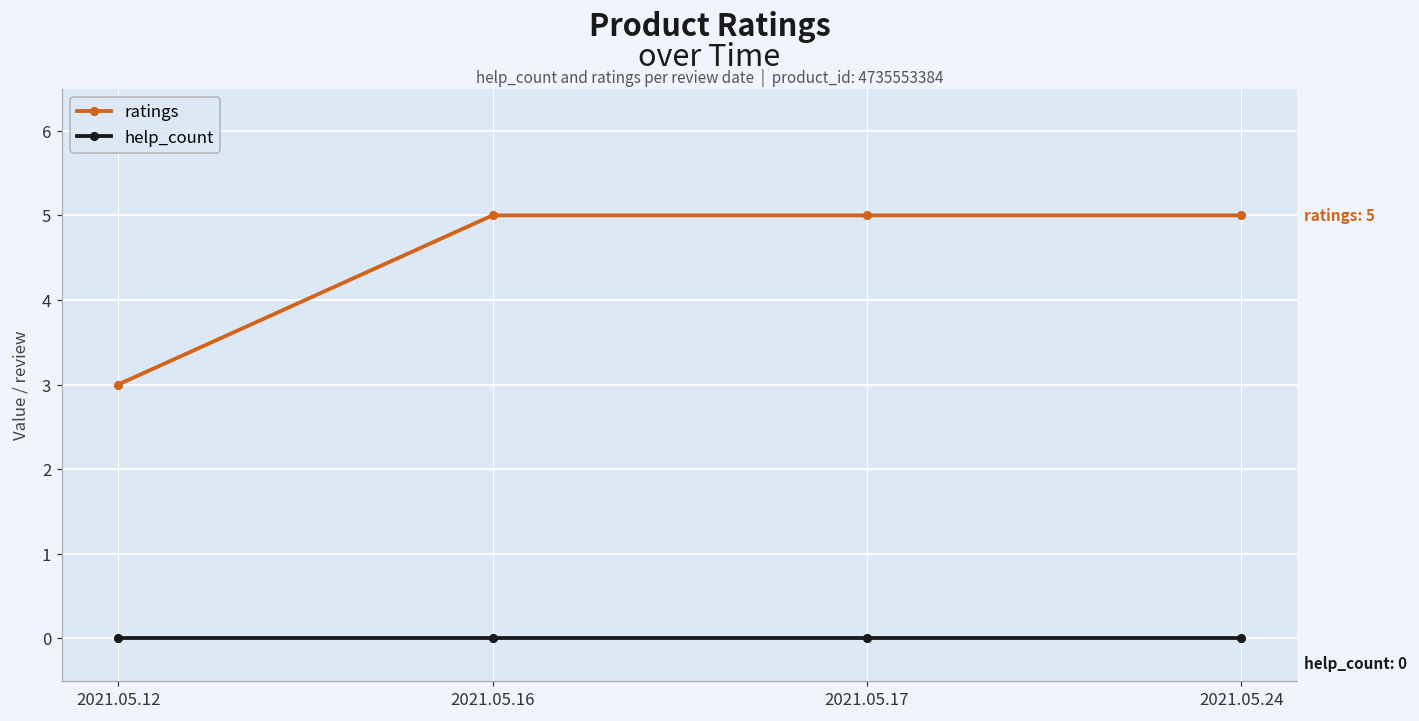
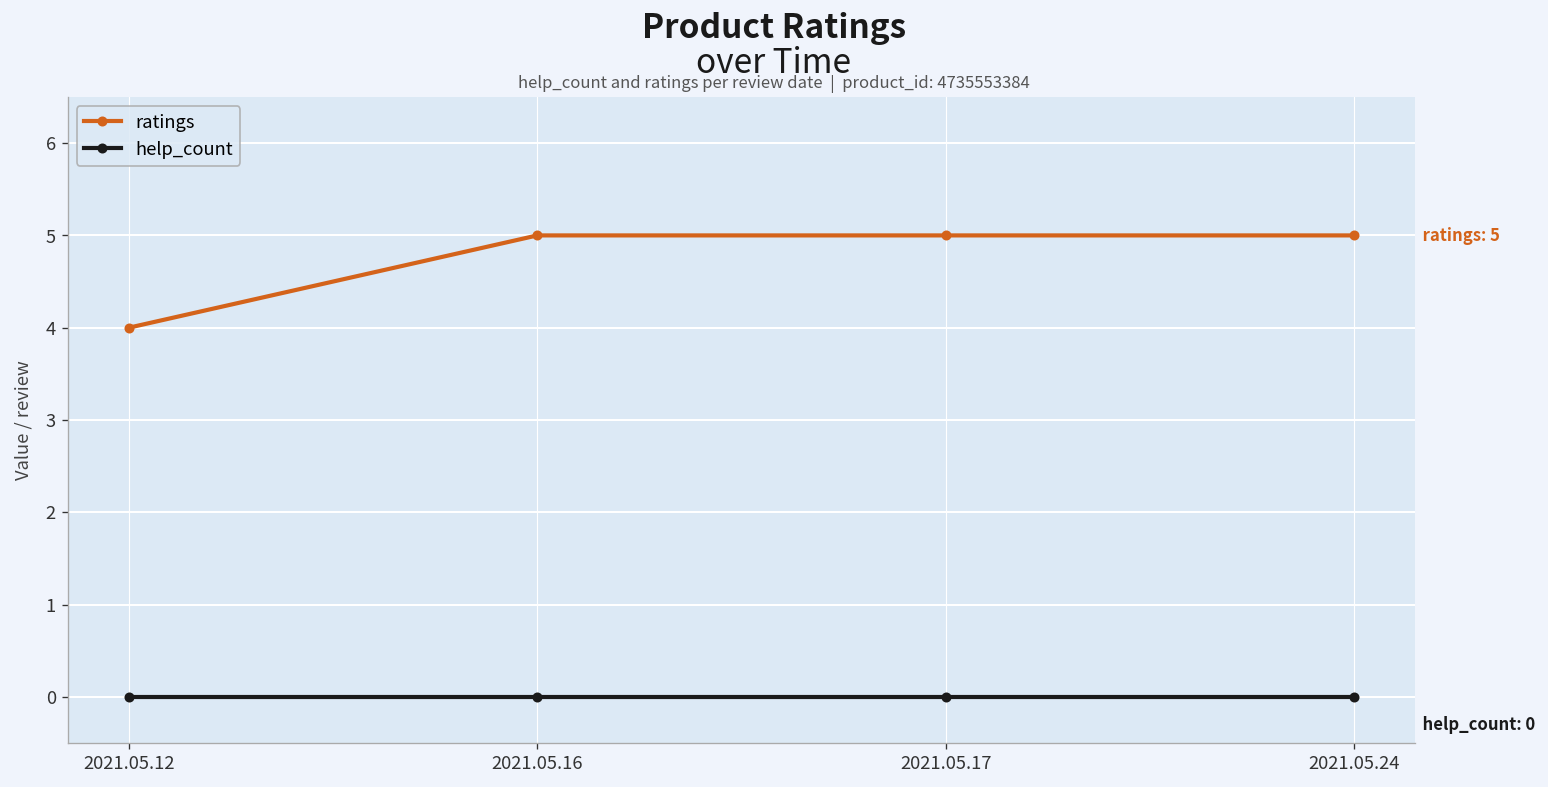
ratings, 2021.05.12: 3 -> 4
